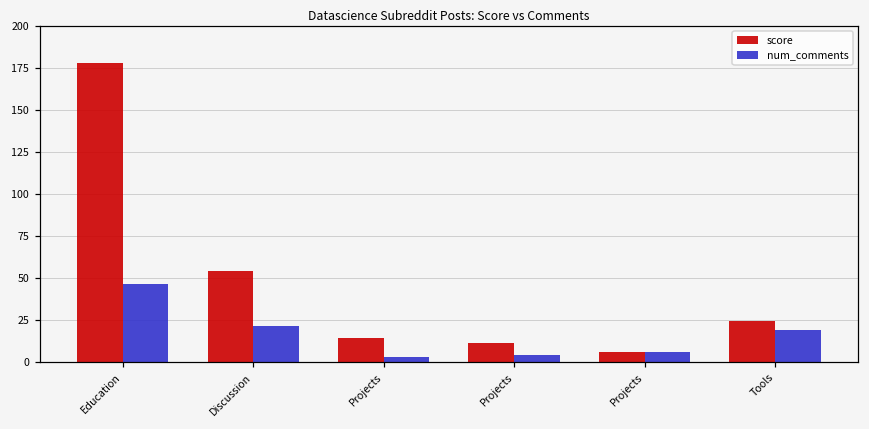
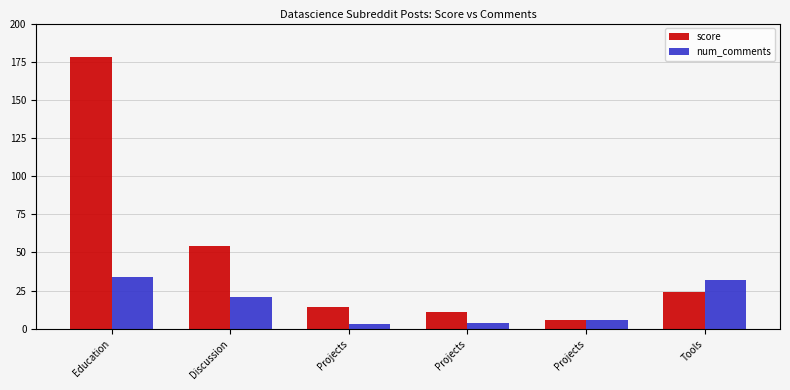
num_comments, Education: 46 -> 34
num_comments, Tools: 19 -> 32
